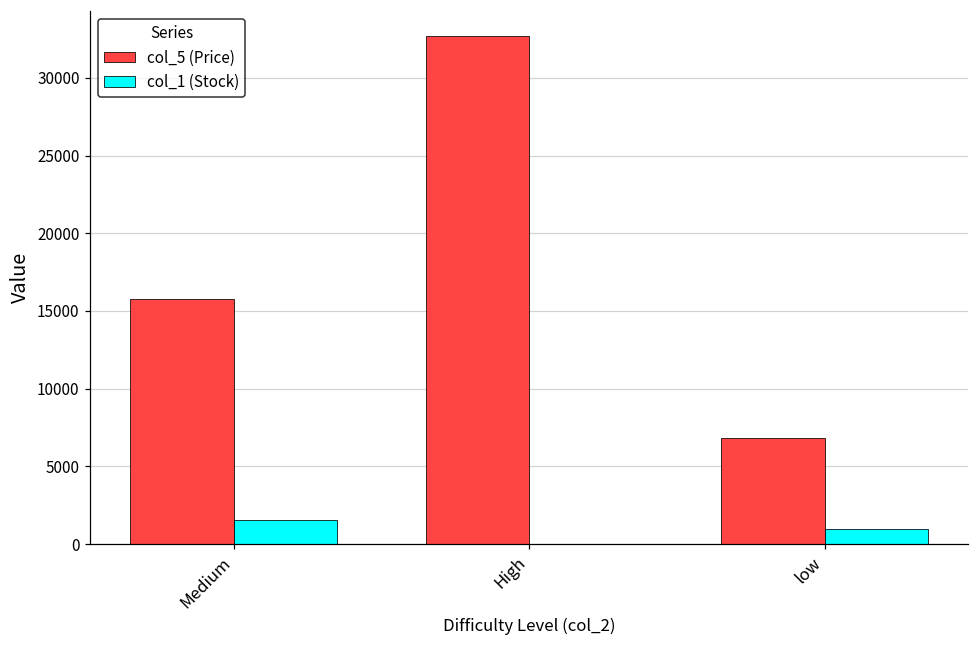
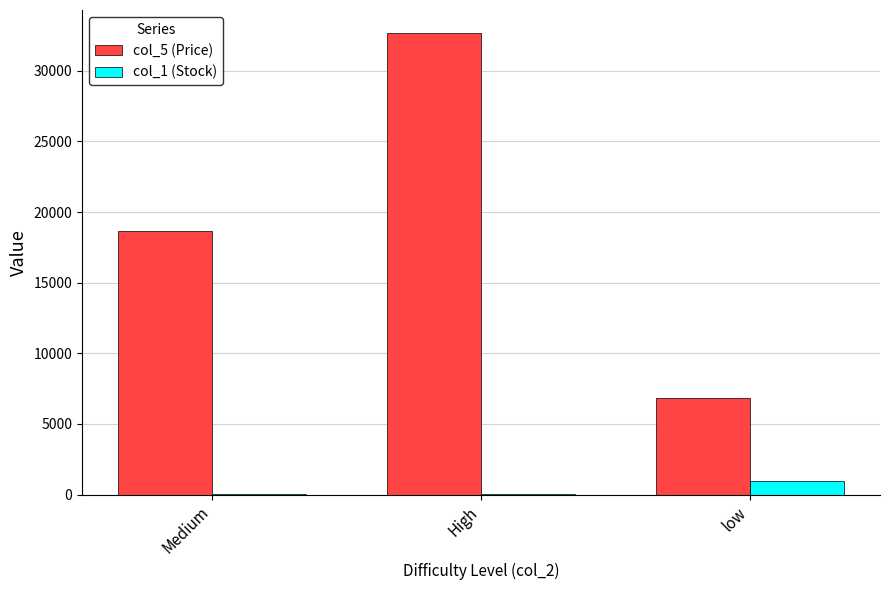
col_5 (Price), Medium: 15800 -> 18700
col_1 (Stock), Medium: 1500 -> 0
